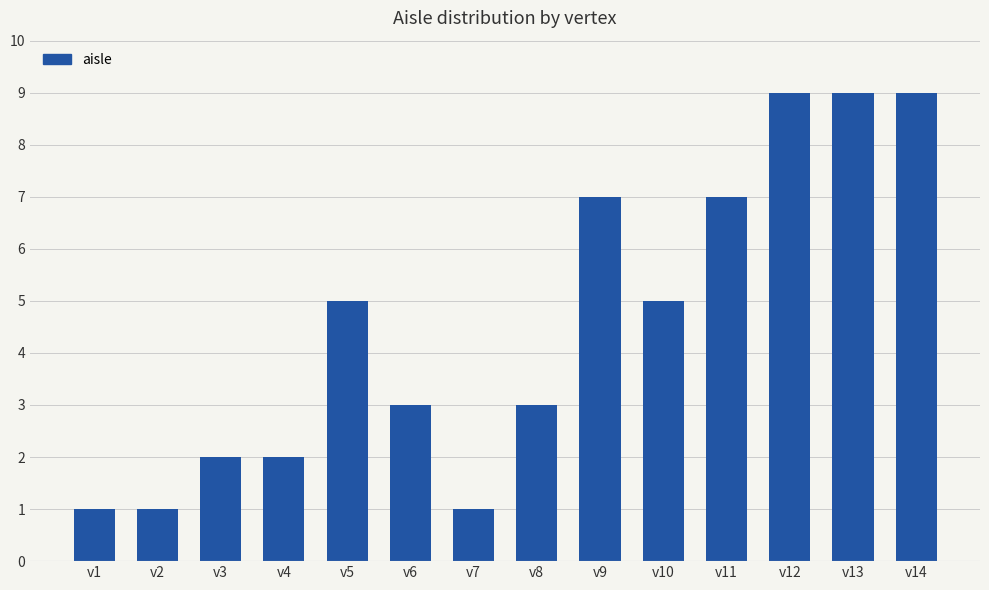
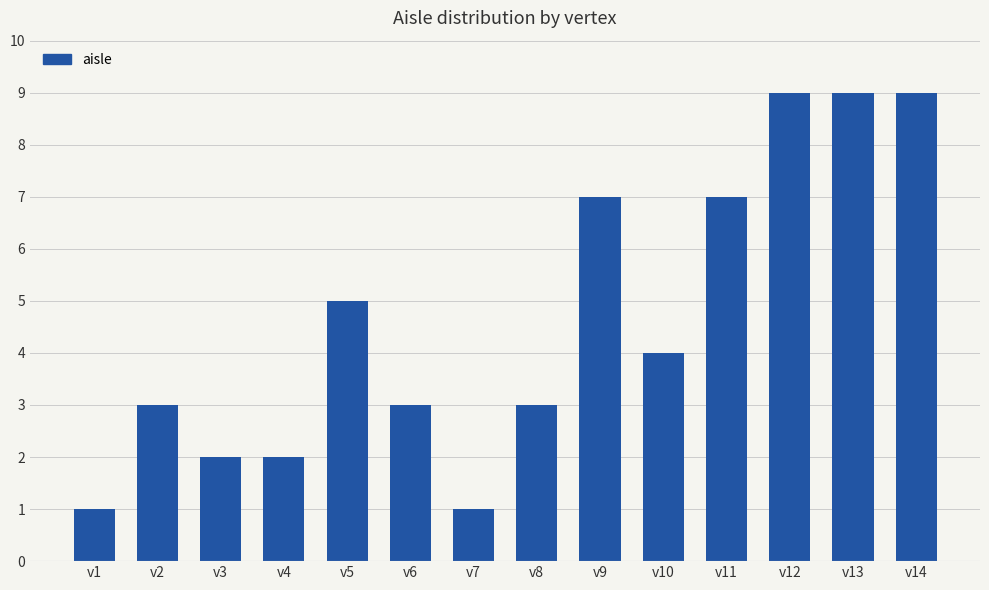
v2: 1 -> 3
v10: 5 -> 4
